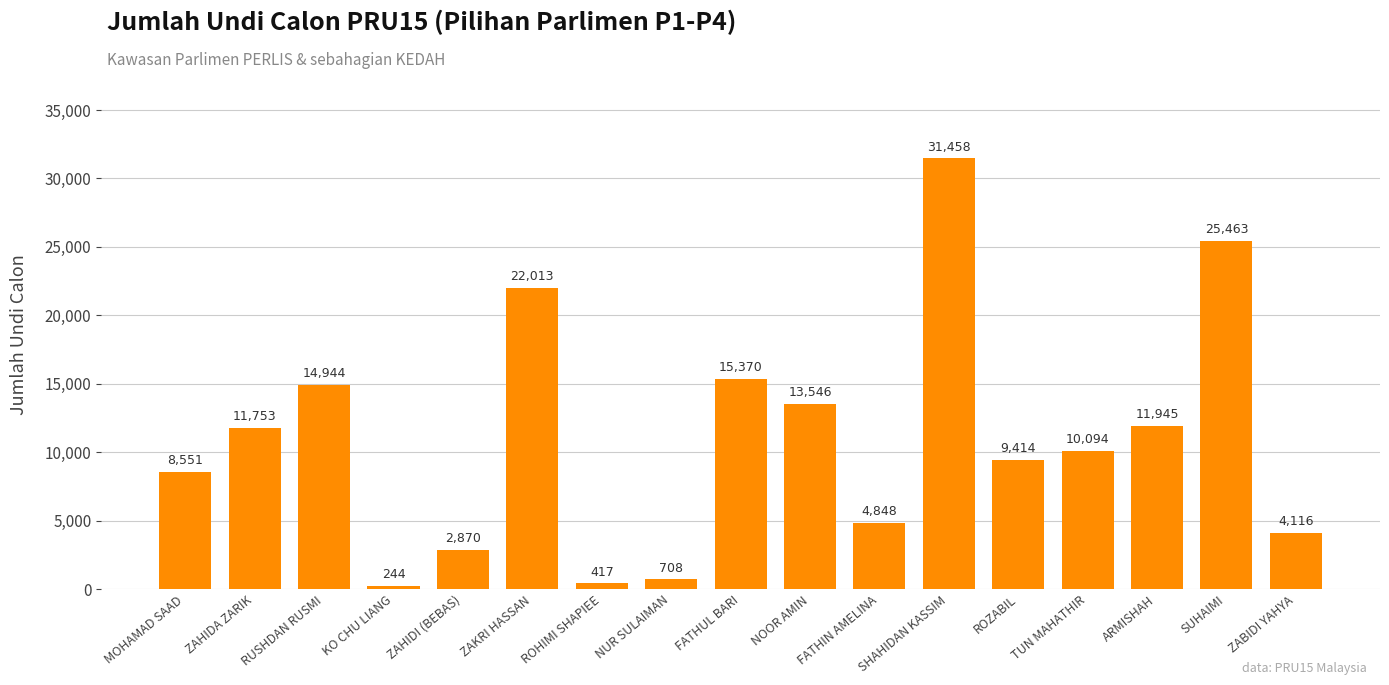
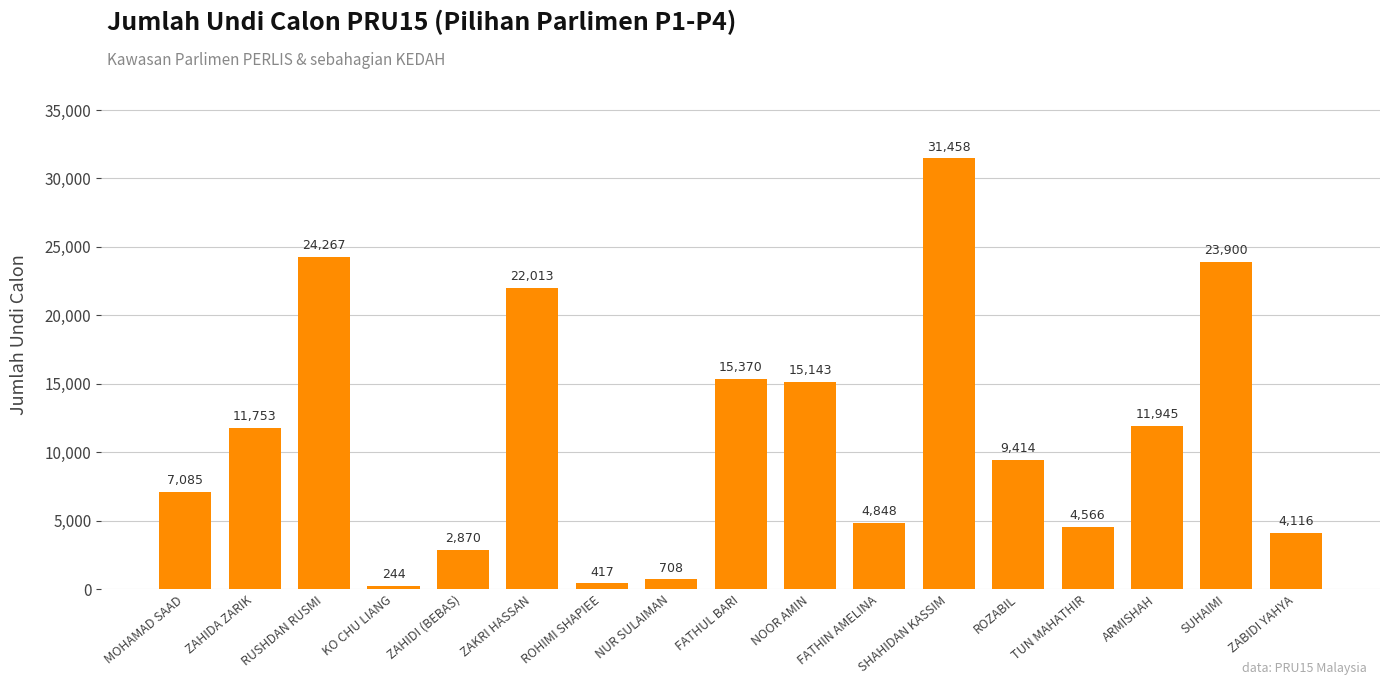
MOHAMAD SAAD: 8,551 -> 7,085
RUSHDAN RUSMI: 14,944 -> 24,267
NOOR AMIN: 13,546 -> 15,143
TUN MAHATHIR: 10,094 -> 4,566
SUHAIMI: 25,463 -> 23,900
